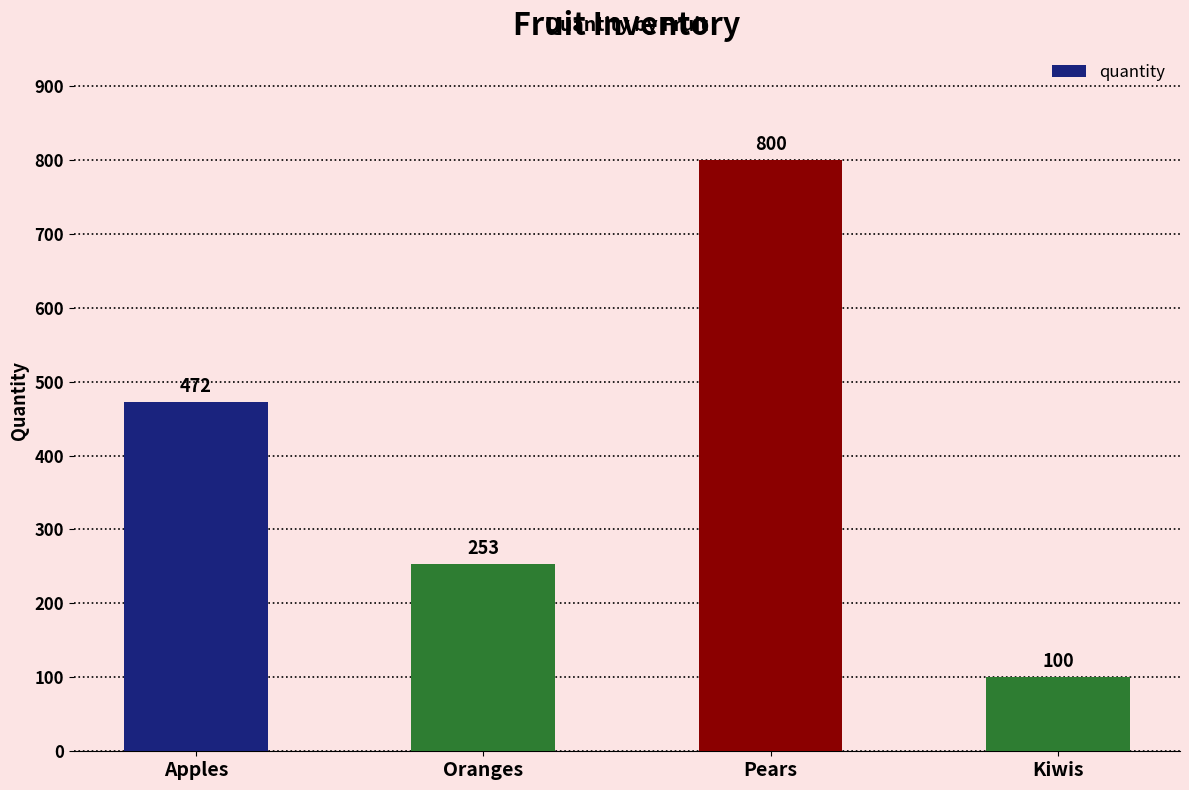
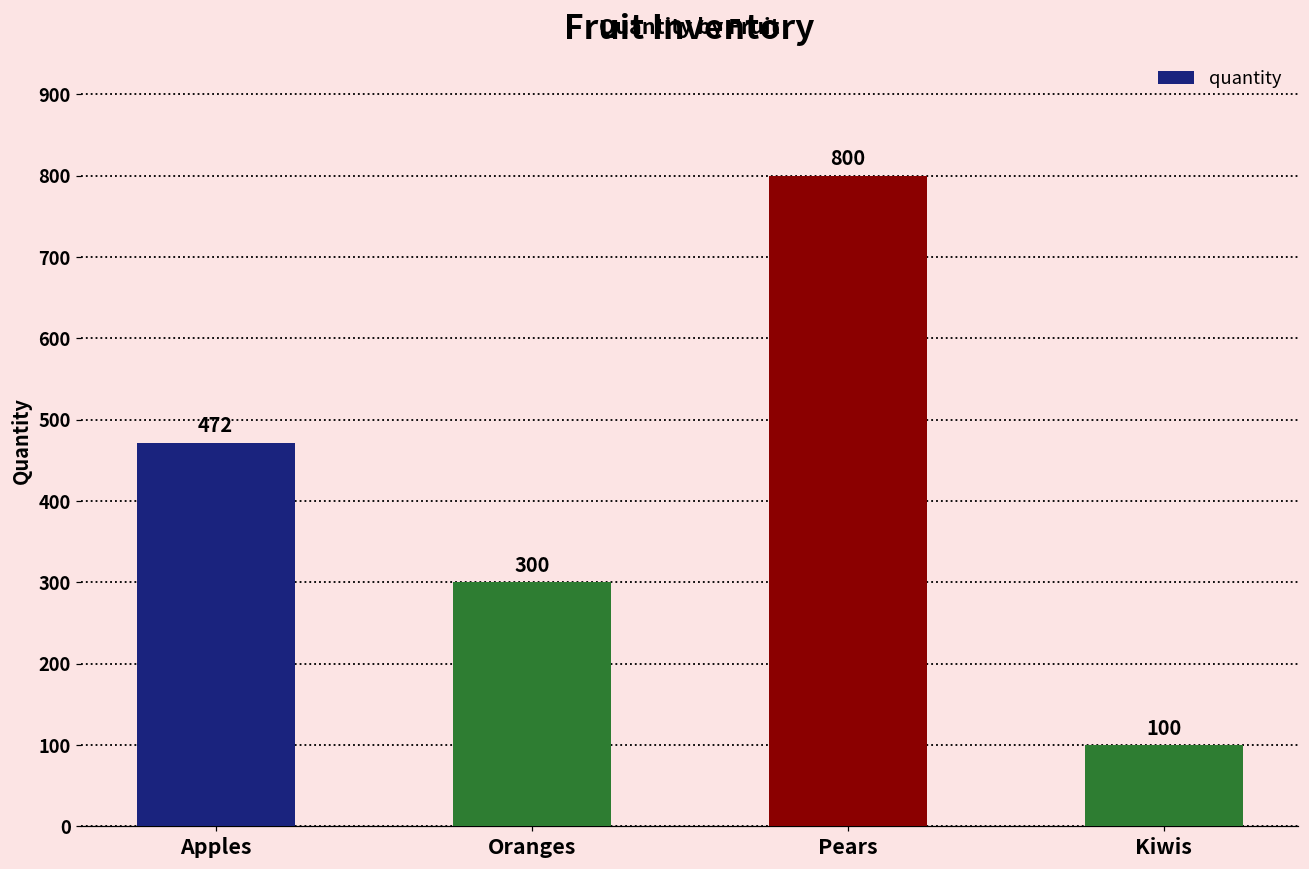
Oranges: 253 -> 300
